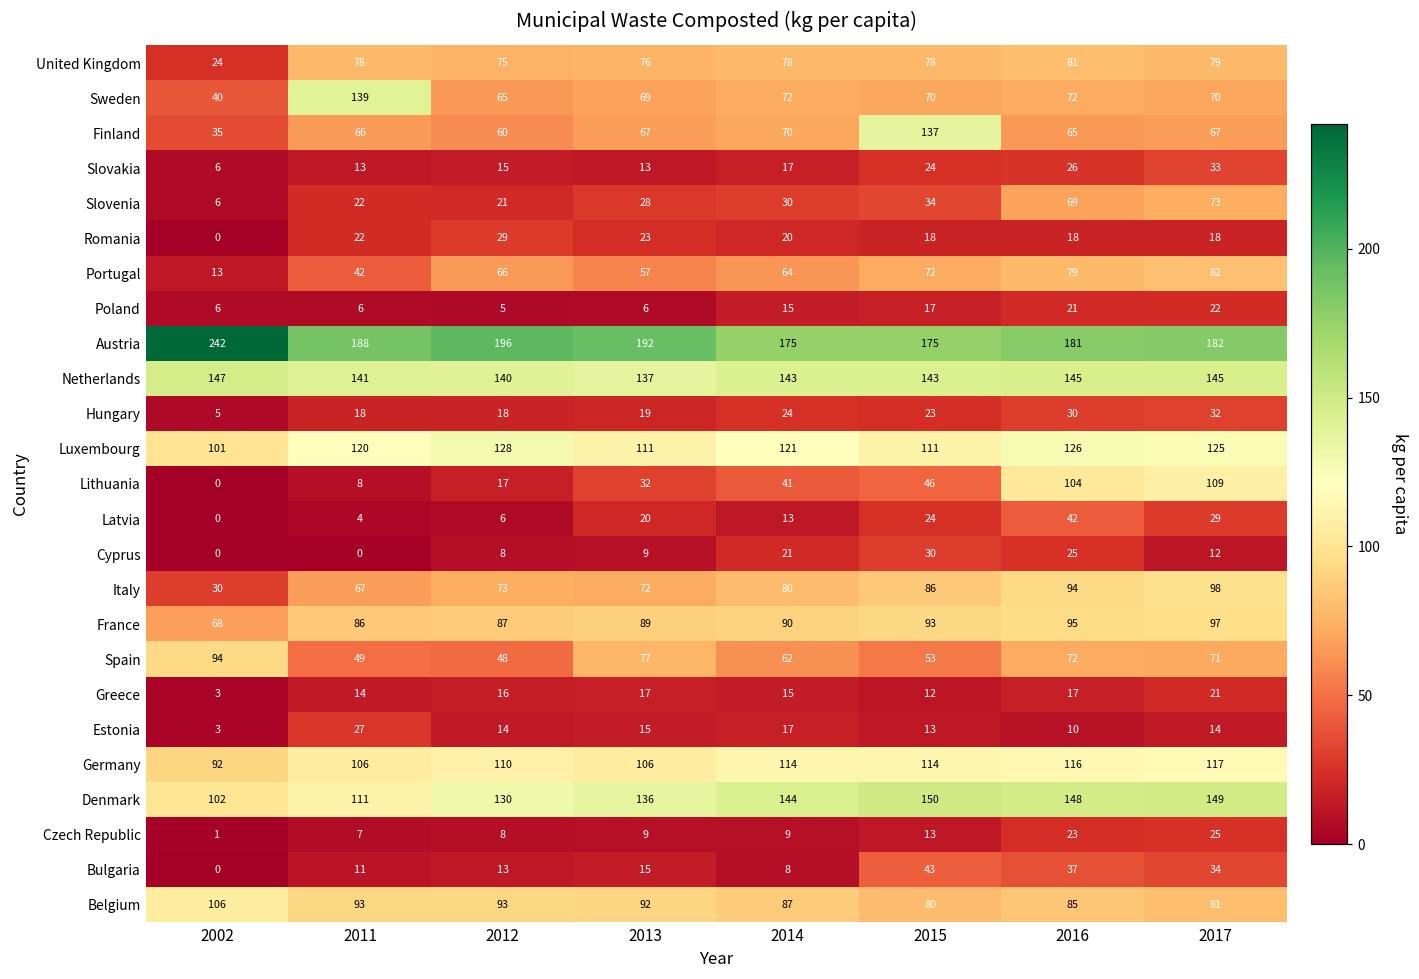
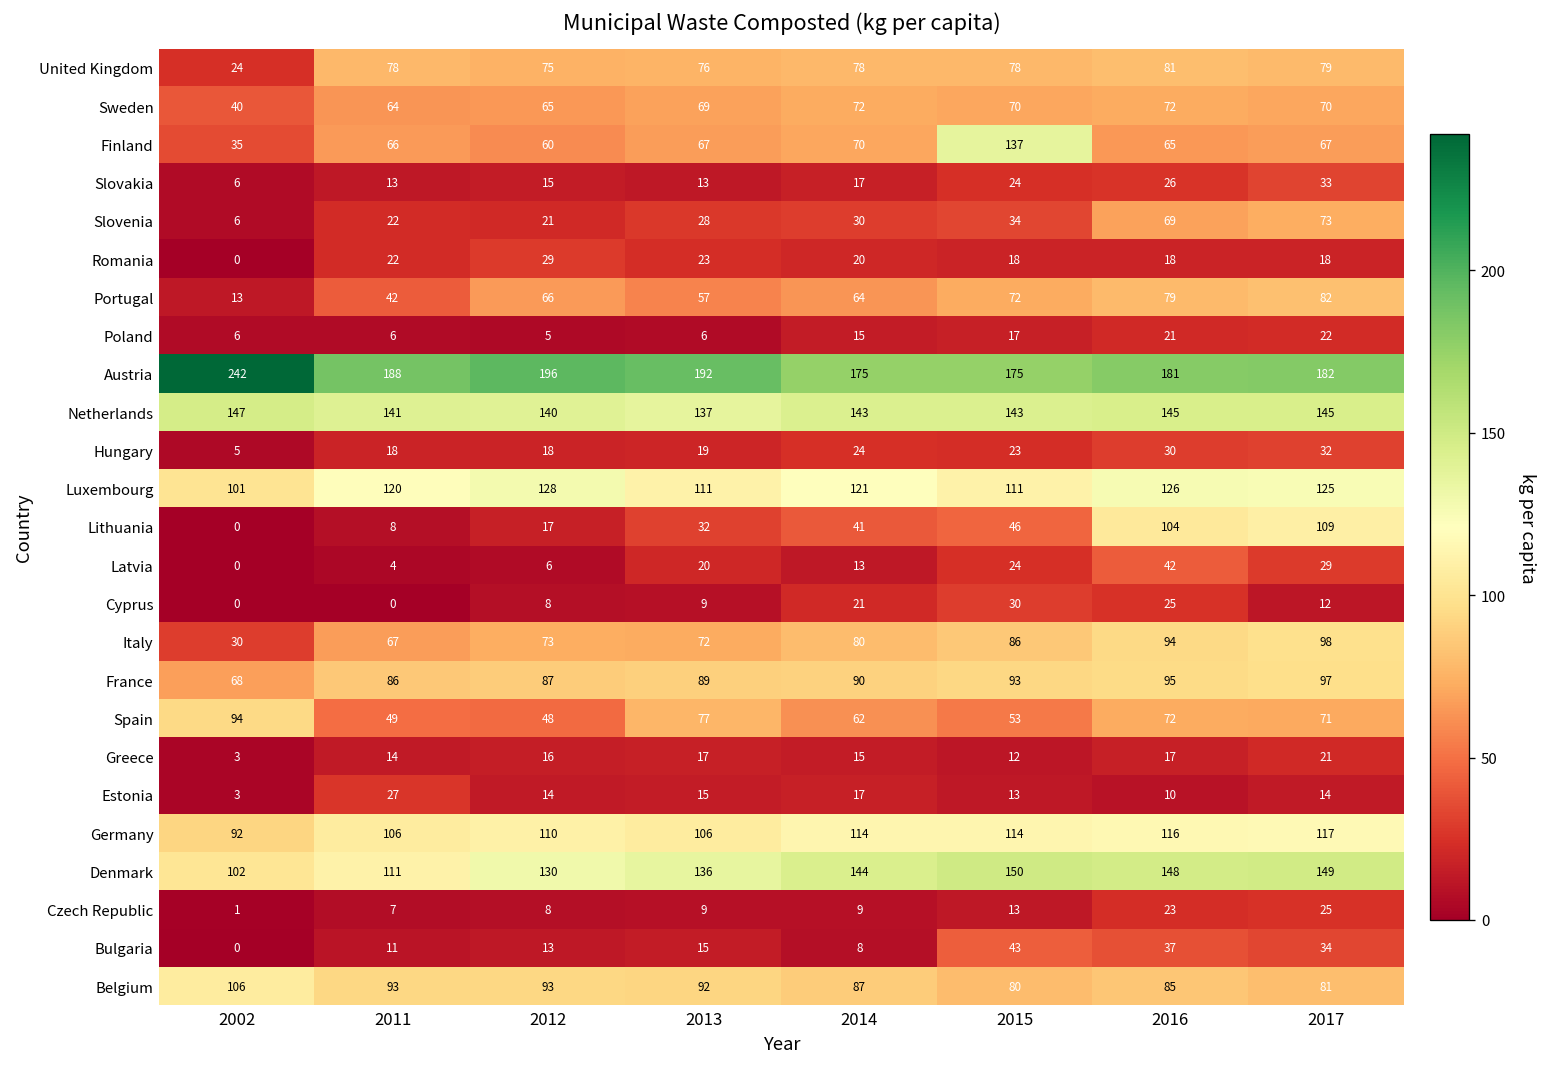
Sweden, 2011: 139 -> 64
